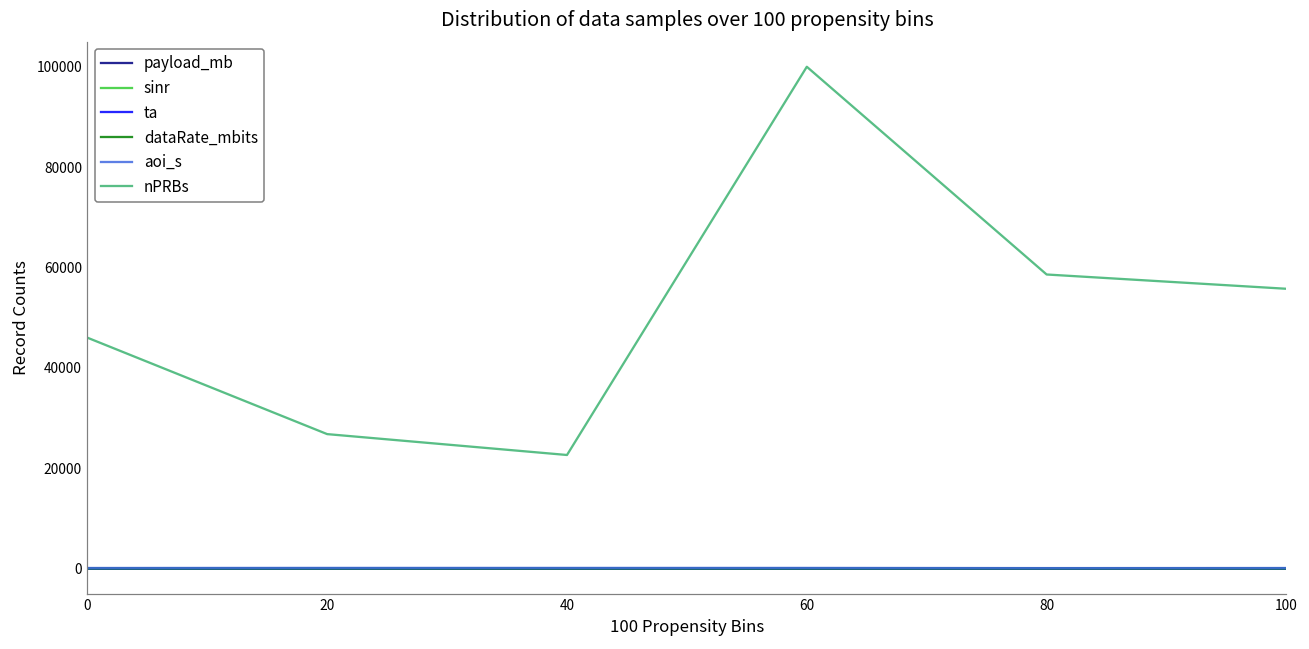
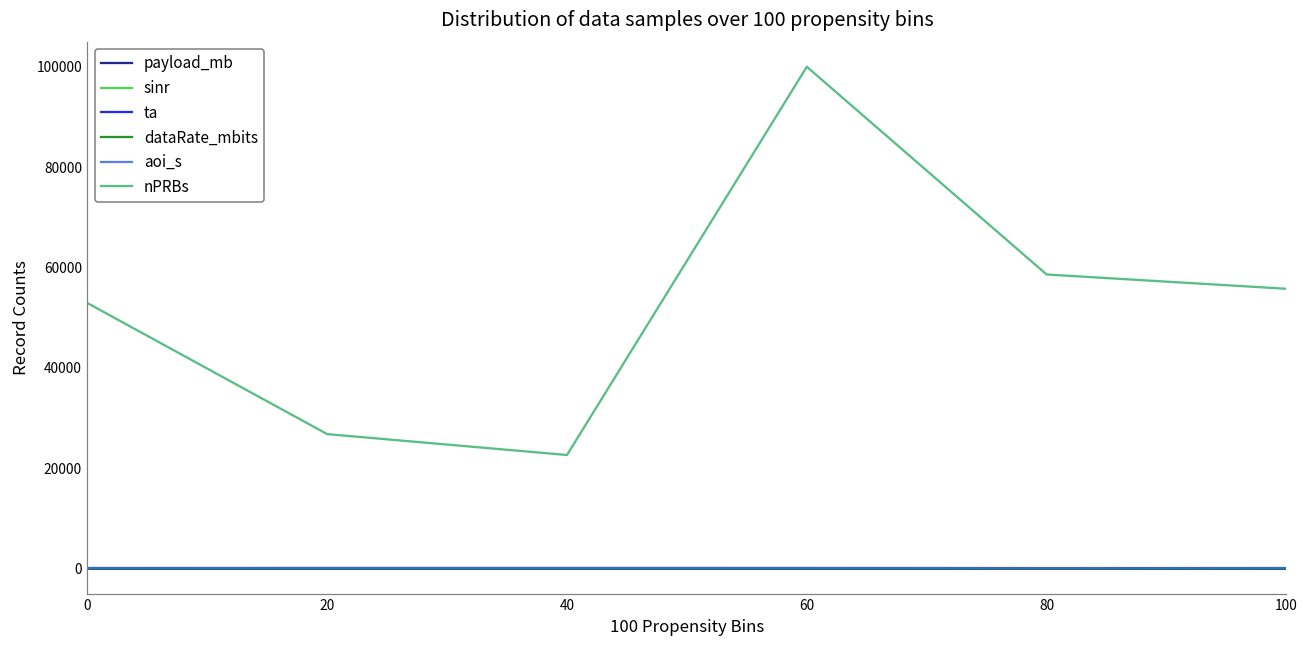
nPRBs, 0: 46000 -> 53000
